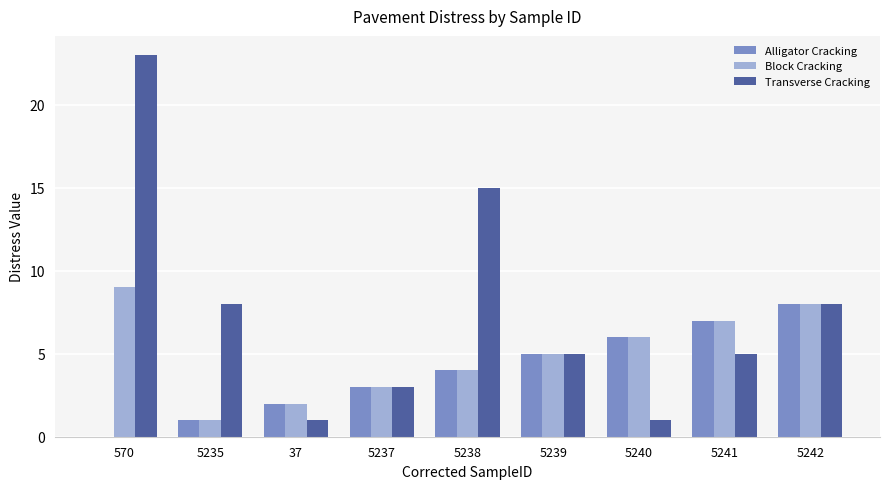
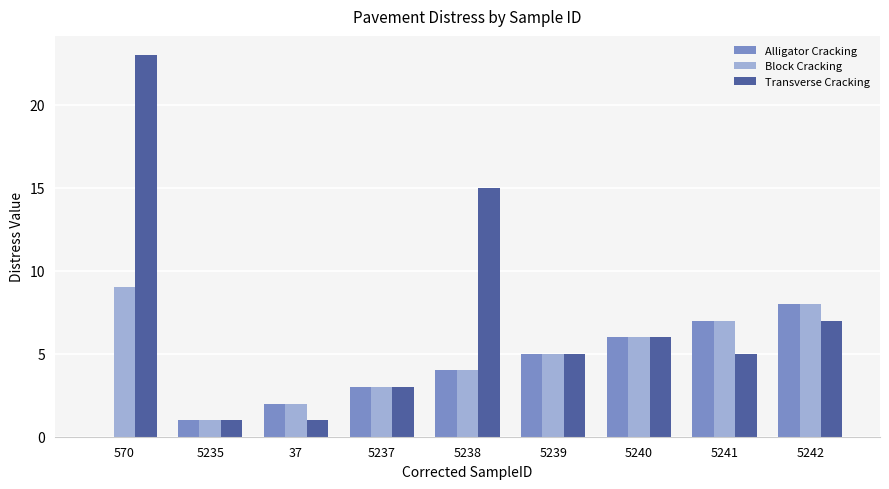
Transverse Cracking, 5235: 8 -> 1
Transverse Cracking, 5240: 1 -> 6
Transverse Cracking, 5242: 8 -> 7
